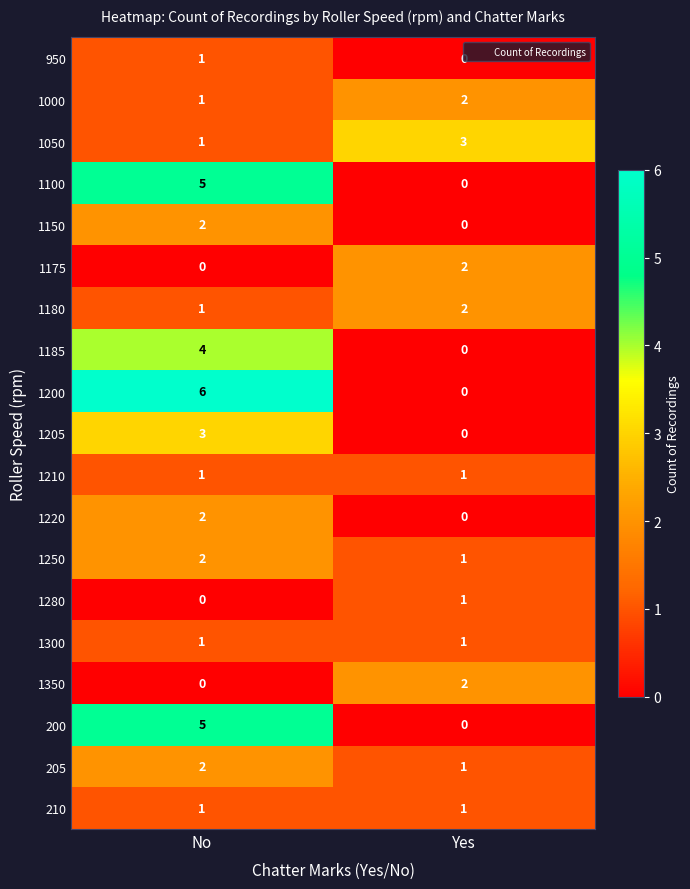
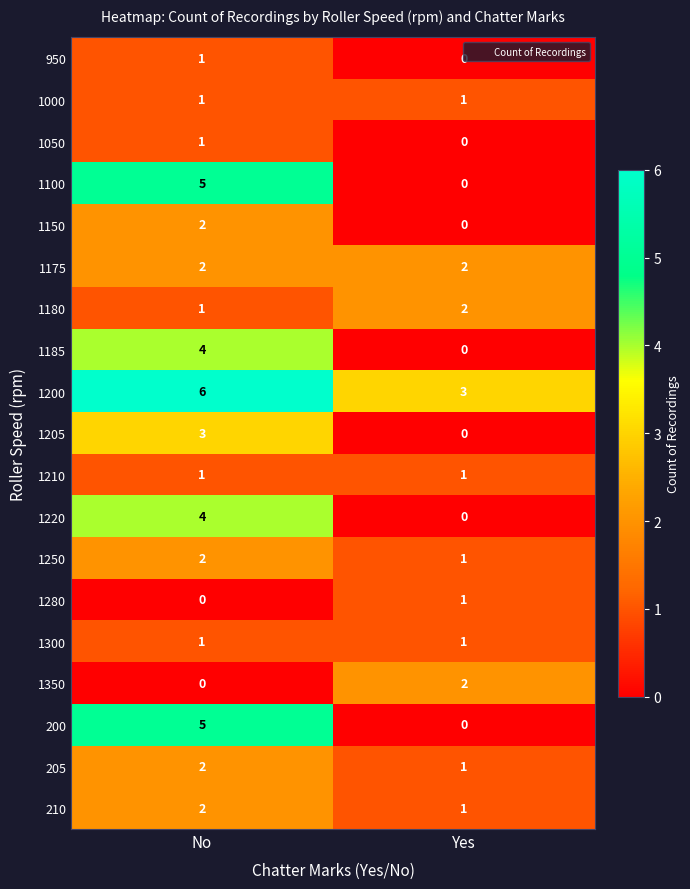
1000, Yes: 2 -> 1
1050, Yes: 3 -> 0
1175, No: 0 -> 2
1200, Yes: 0 -> 3
1220, No: 2 -> 4
210, No: 1 -> 2
